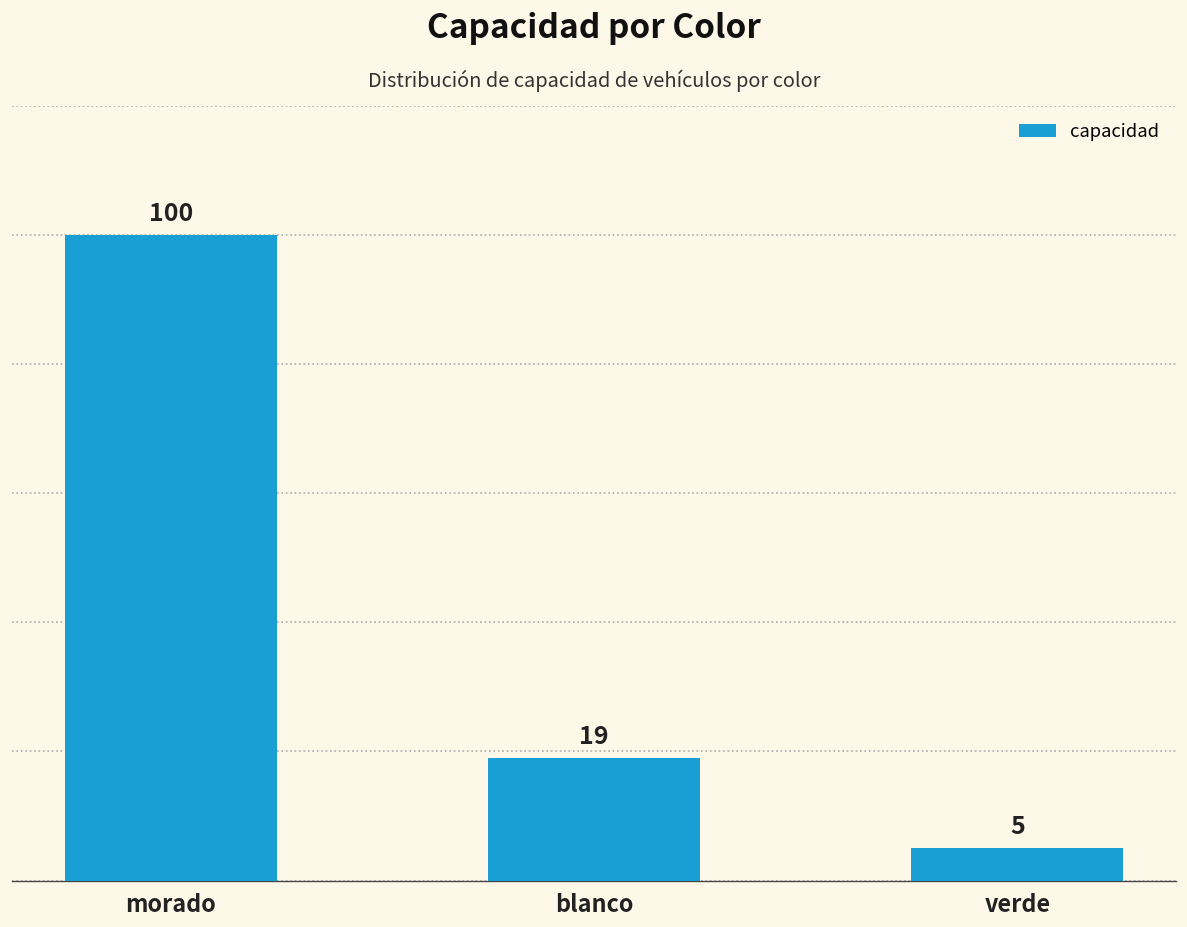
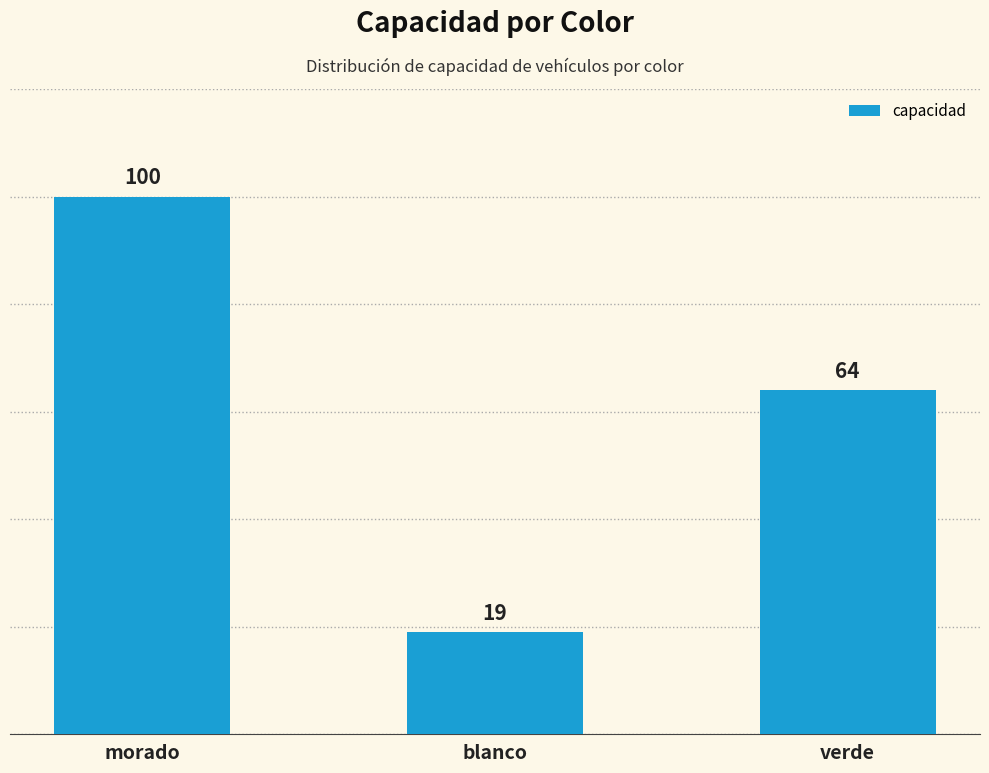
verde: 5 -> 64
